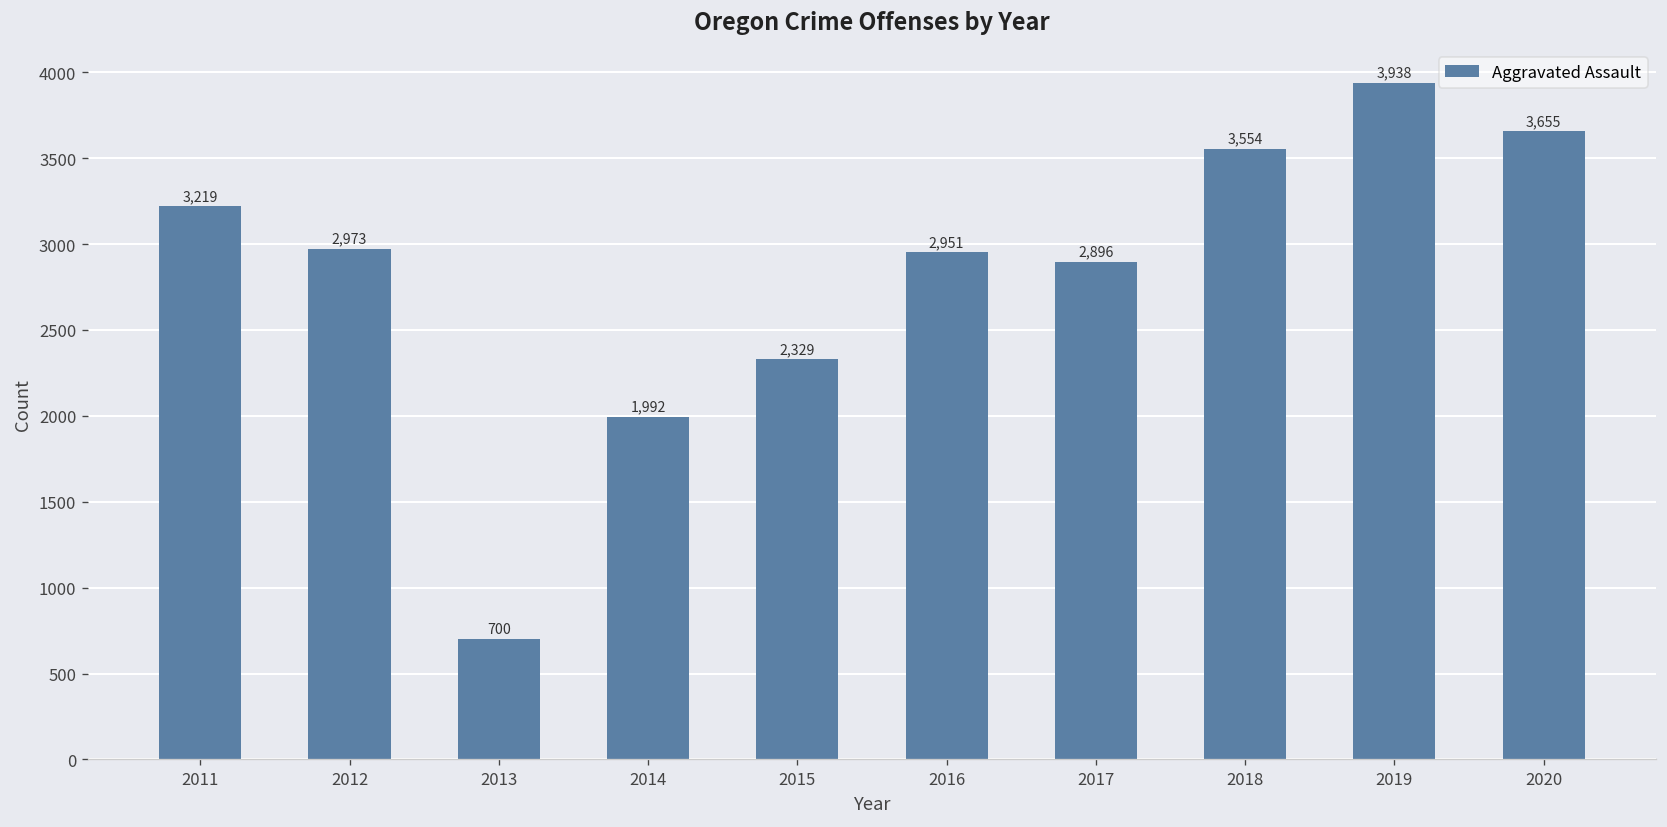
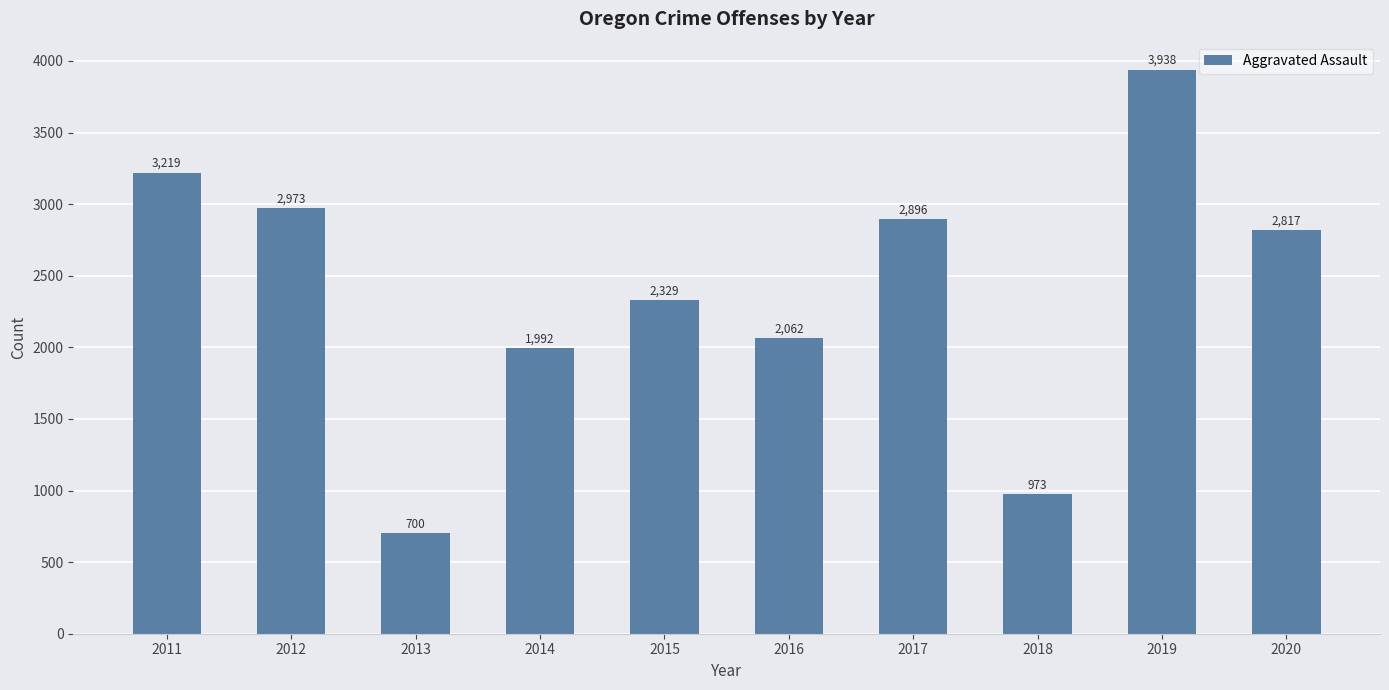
2016: 2,951 -> 2,062
2018: 3,554 -> 973
2020: 3,655 -> 2,817
